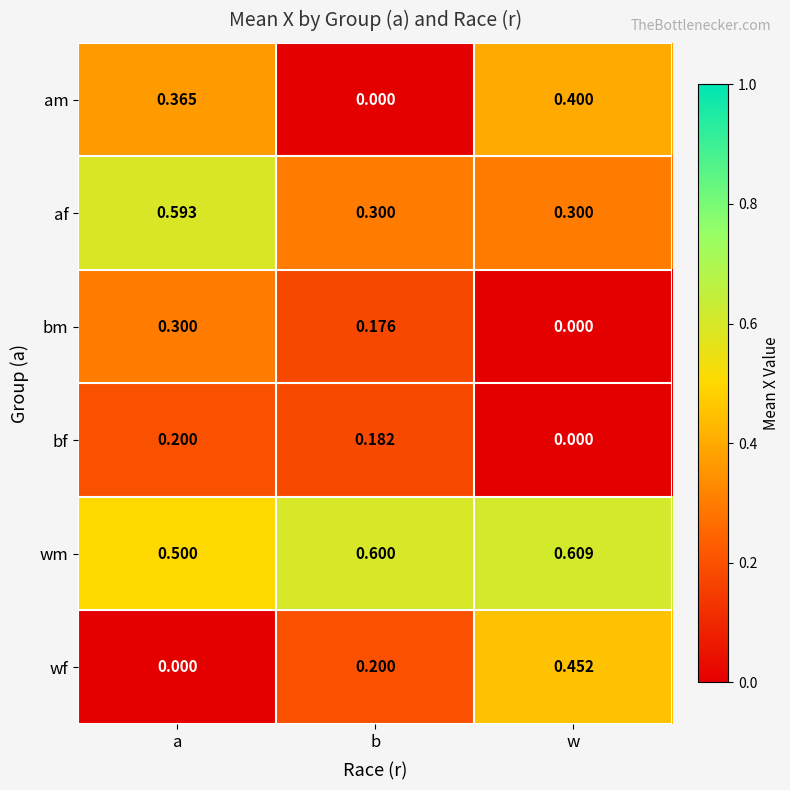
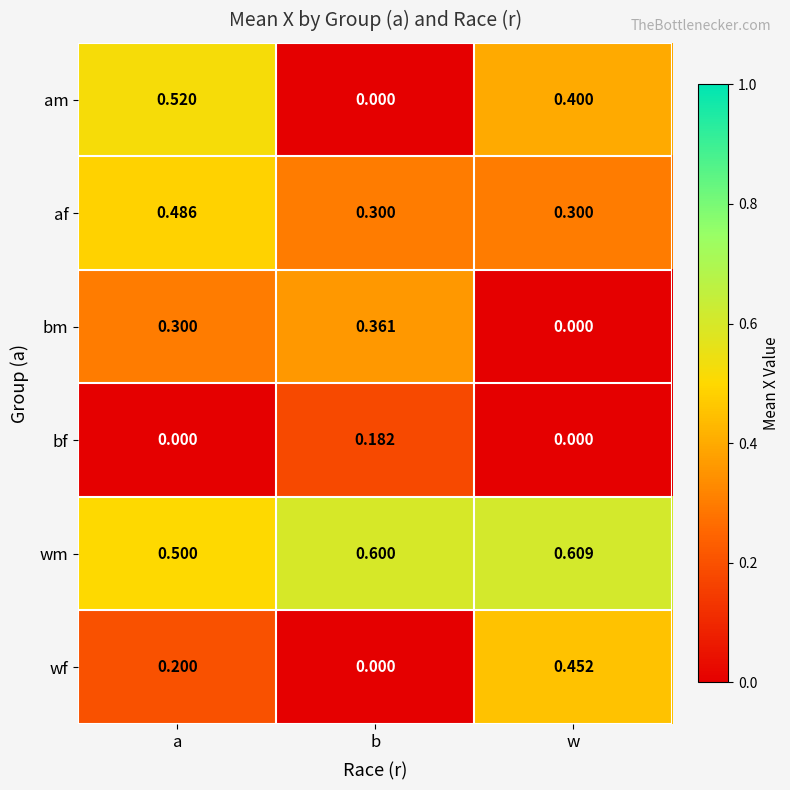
am, a: 0.365 -> 0.520
af, a: 0.593 -> 0.486
bm, b: 0.176 -> 0.361
bf, a: 0.200 -> 0.000
wf, a: 0.000 -> 0.200
wf, b: 0.200 -> 0.000
